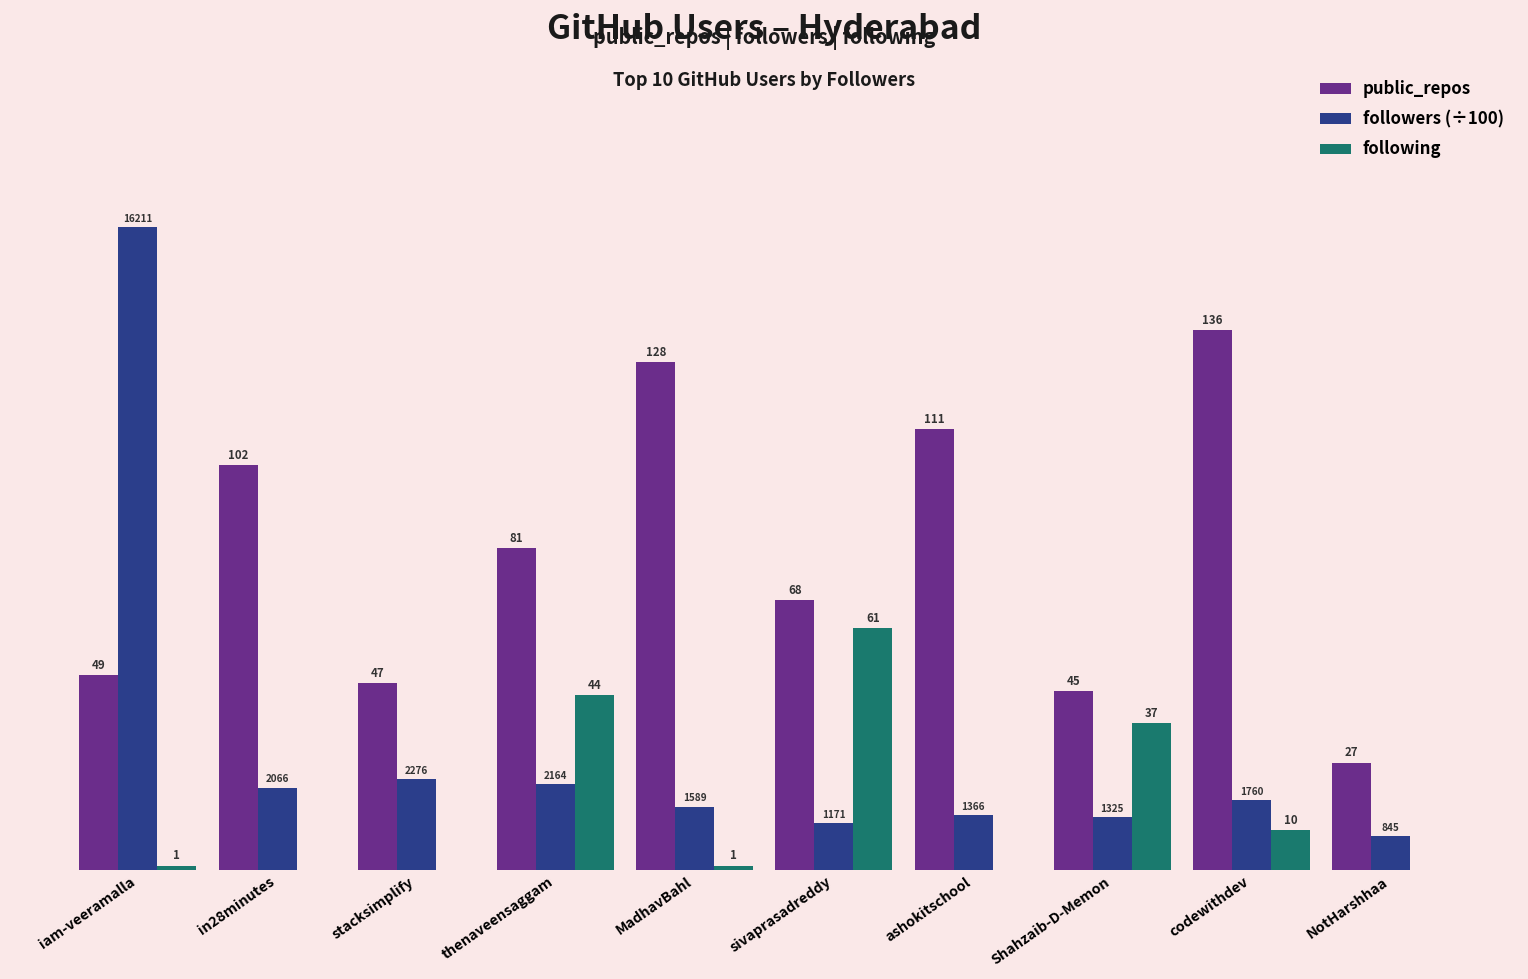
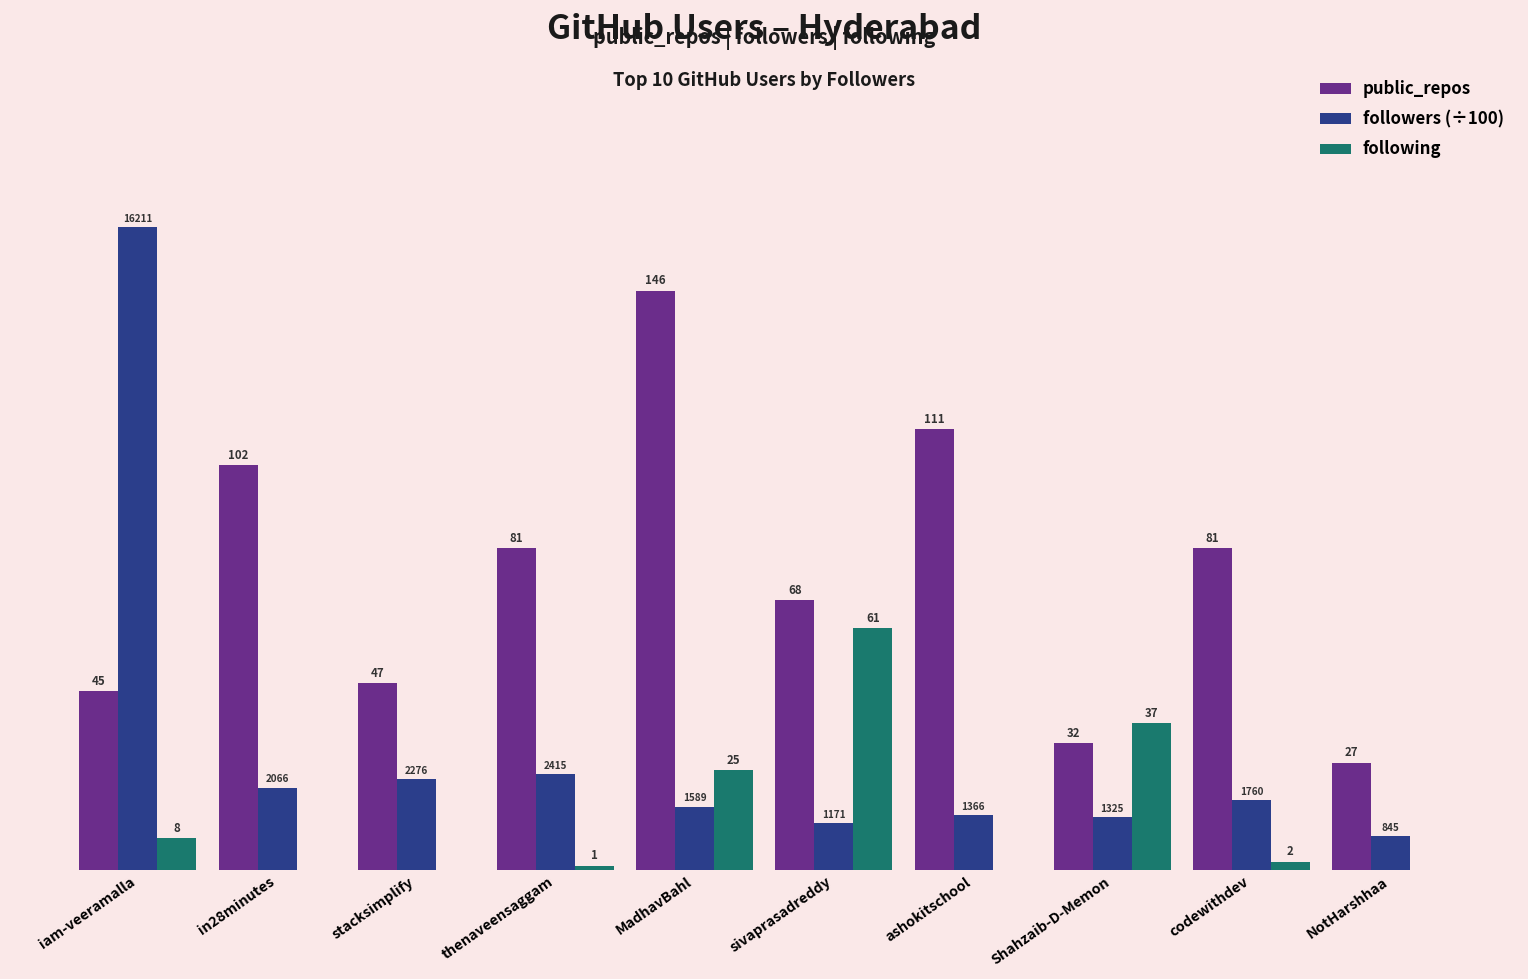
public_repos, iam-veeramalla: 49 -> 45
following, iam-veeramalla: 1 -> 8
followers (÷100), thenaveensaggam: 2164 -> 2415
following, thenaveensaggam: 44 -> 1
public_repos, MadhavBahl: 128 -> 146
following, MadhavBahl: 1 -> 25
public_repos, Shahzaib-D-Memon: 45 -> 32
public_repos, codewithdev: 136 -> 81
following, codewithdev: 10 -> 2
